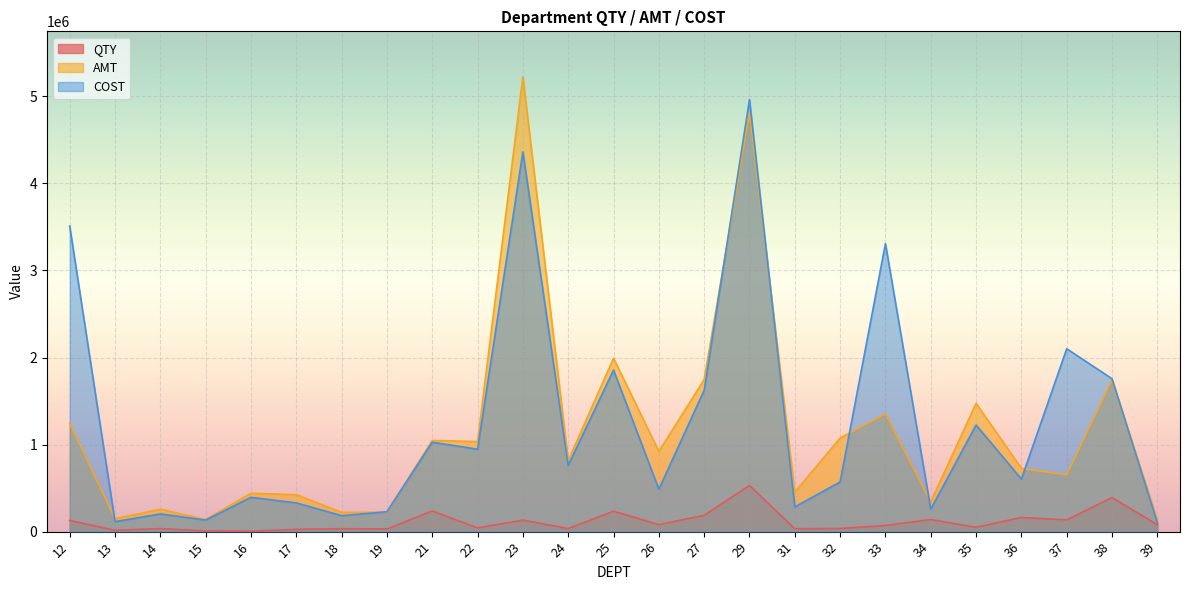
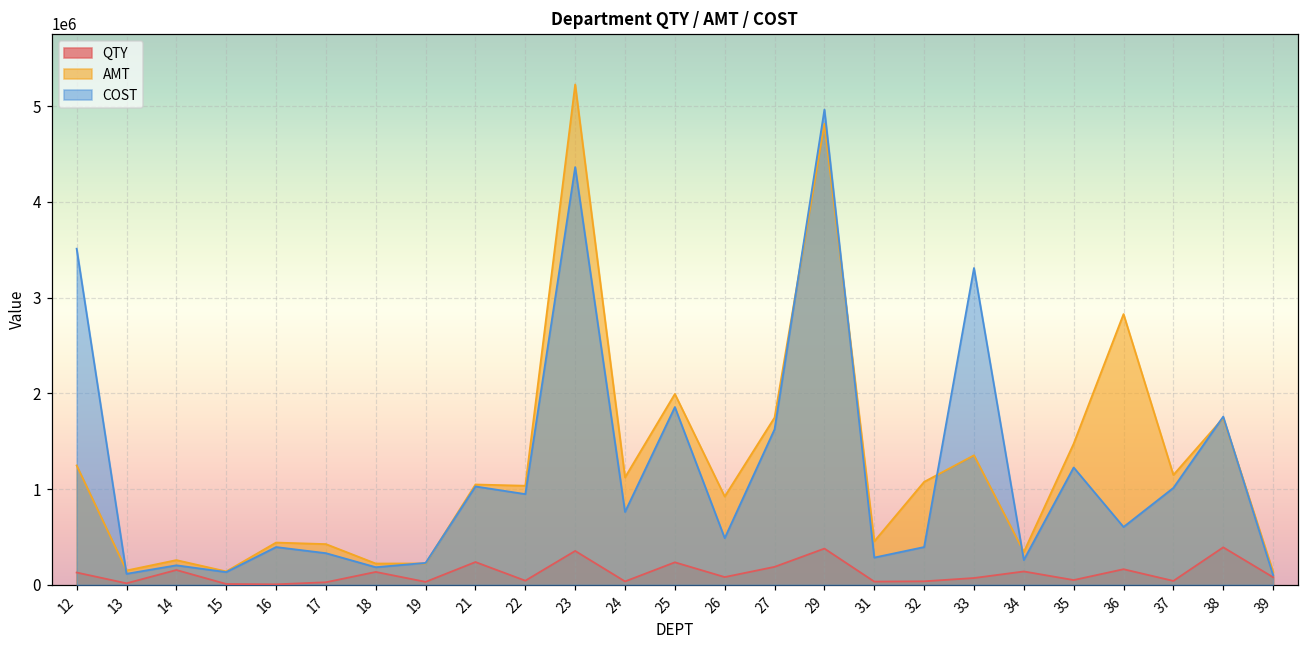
QTY, 14: 0 -> 200000
QTY, 18: 0 -> 100000
QTY, 23: 100000 -> 400000
AMT, 24: 800000 -> 1100000
QTY, 29: 500000 -> 400000
COST, 32: 600000 -> 400000
AMT, 36: 700000 -> 2800000
QTY, 37: 100000 -> 0
AMT, 37: 700000 -> 1100000
COST, 37: 2100000 -> 1000000
